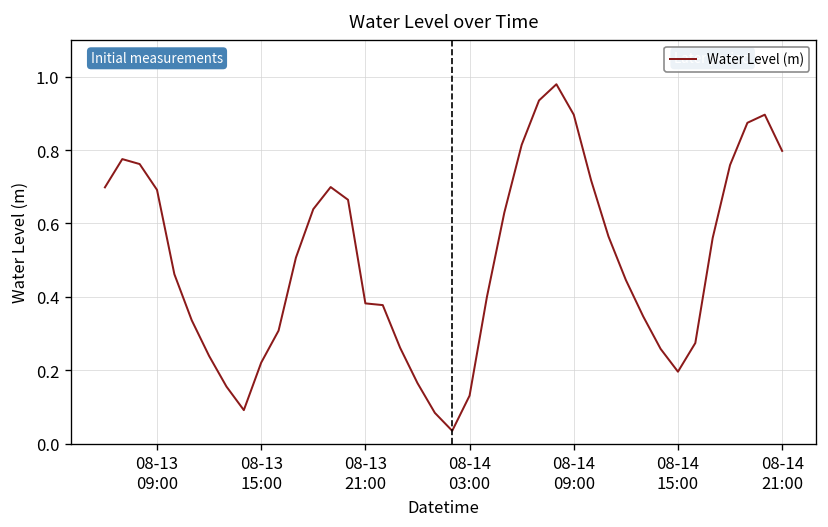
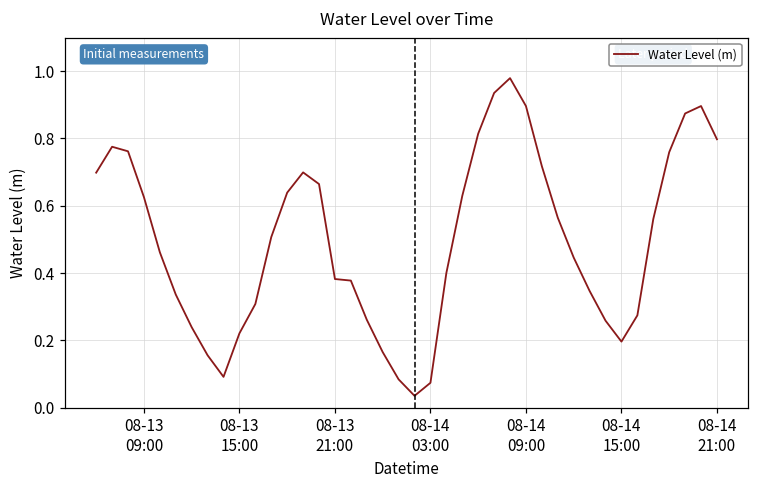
08-13 09:00: 0.69 -> 0.63
08-14 03:00: 0.13 -> 0.07
